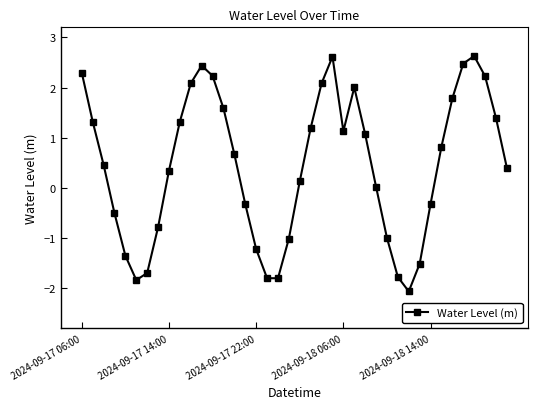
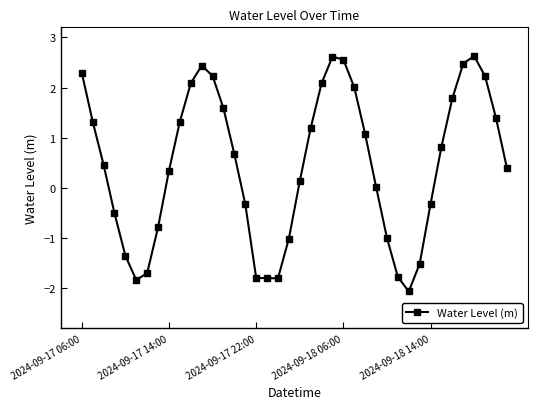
2024-09-17 22:00: -1.2 -> -1.8
2024-09-18 06:00: 1.1 -> 2.6
